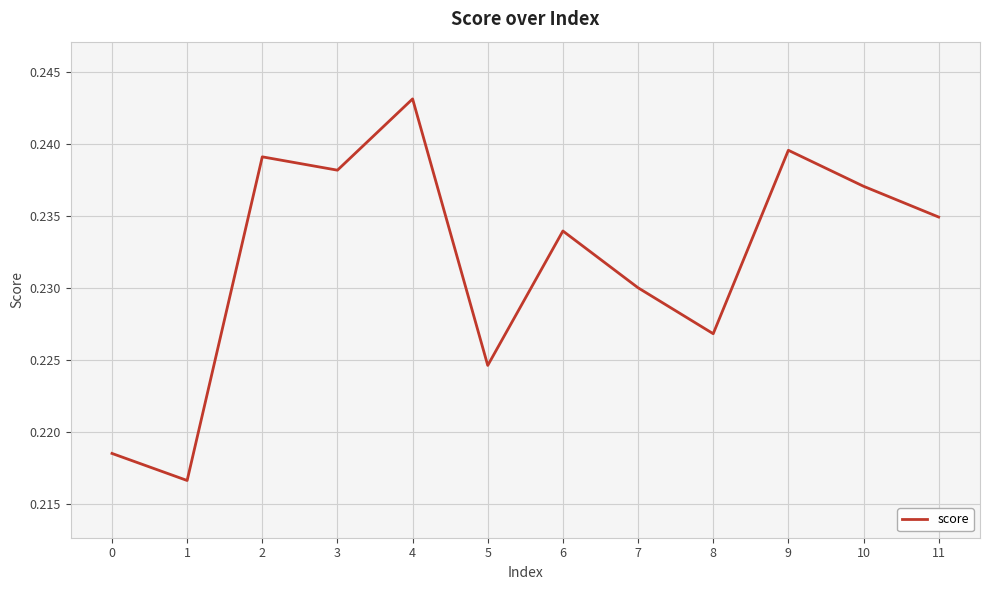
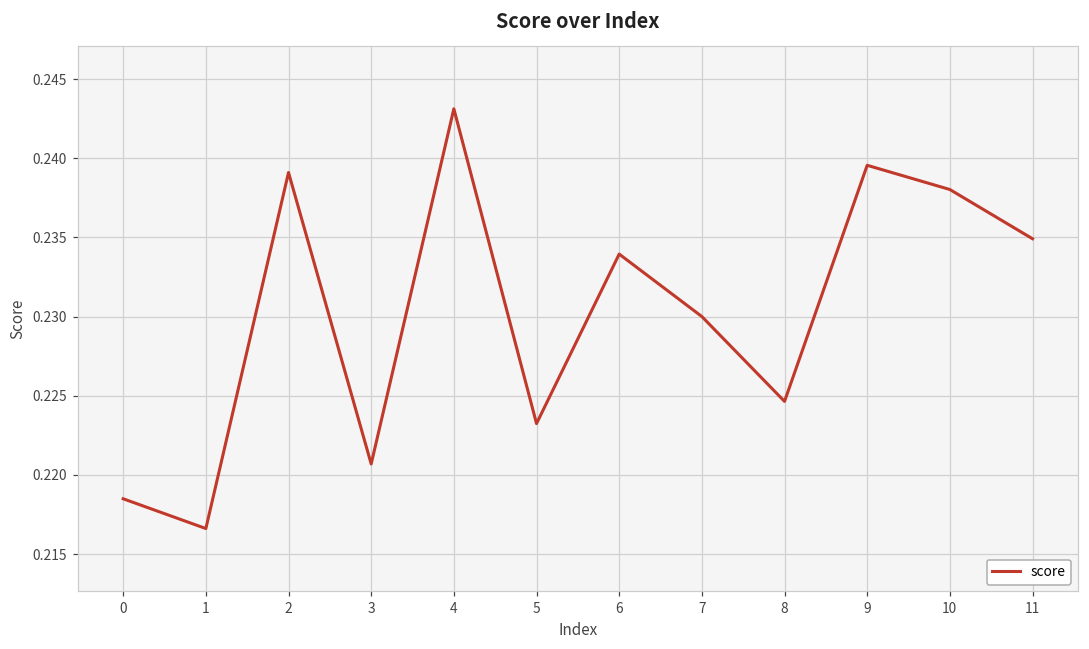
3: 0.2382 -> 0.2207
5: 0.2246 -> 0.2232
8: 0.2268 -> 0.2246
10: 0.2371 -> 0.2380
